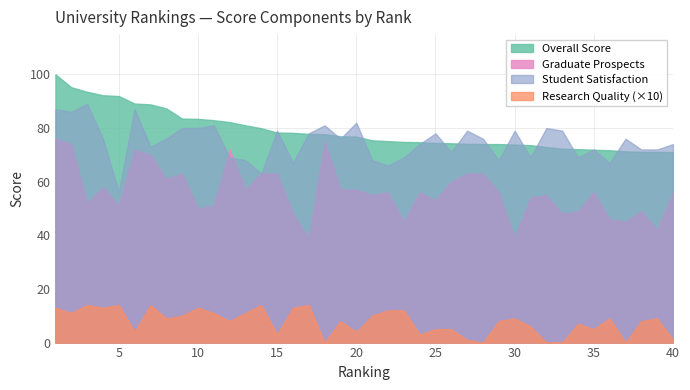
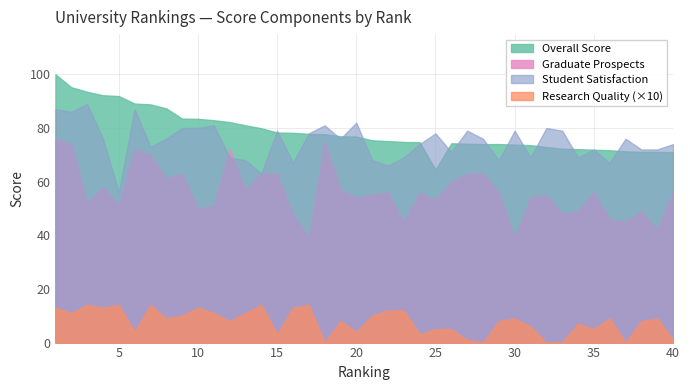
Graduate Prospects, 20: 57 -> 54
Overall Score, 25: 74 -> 65
